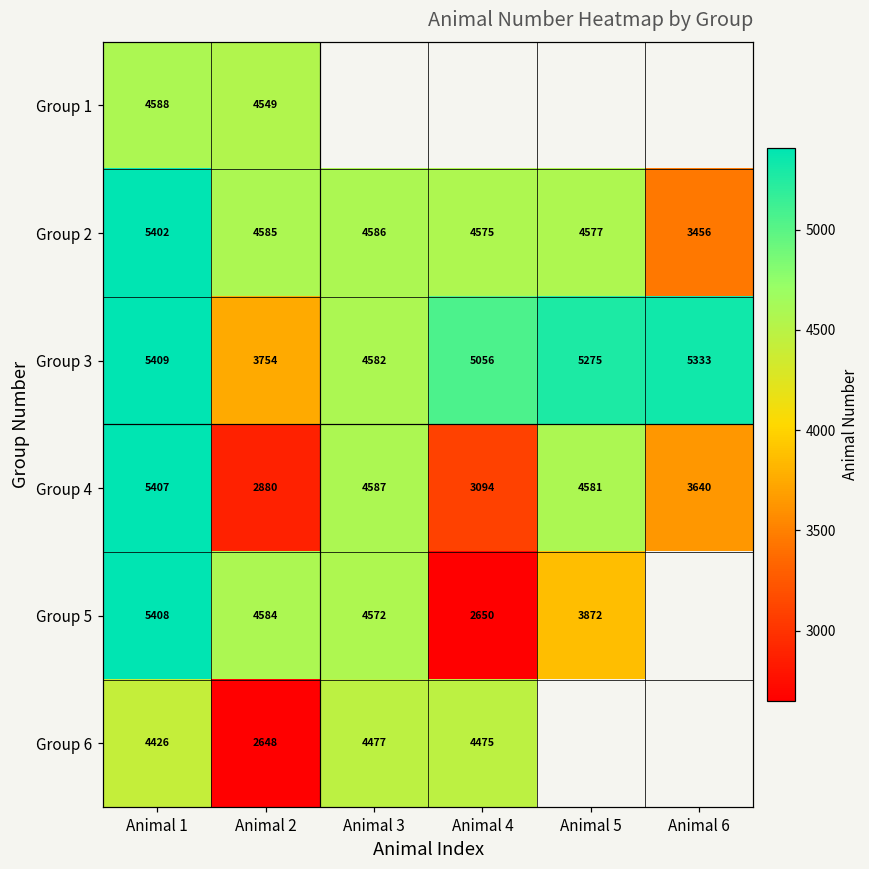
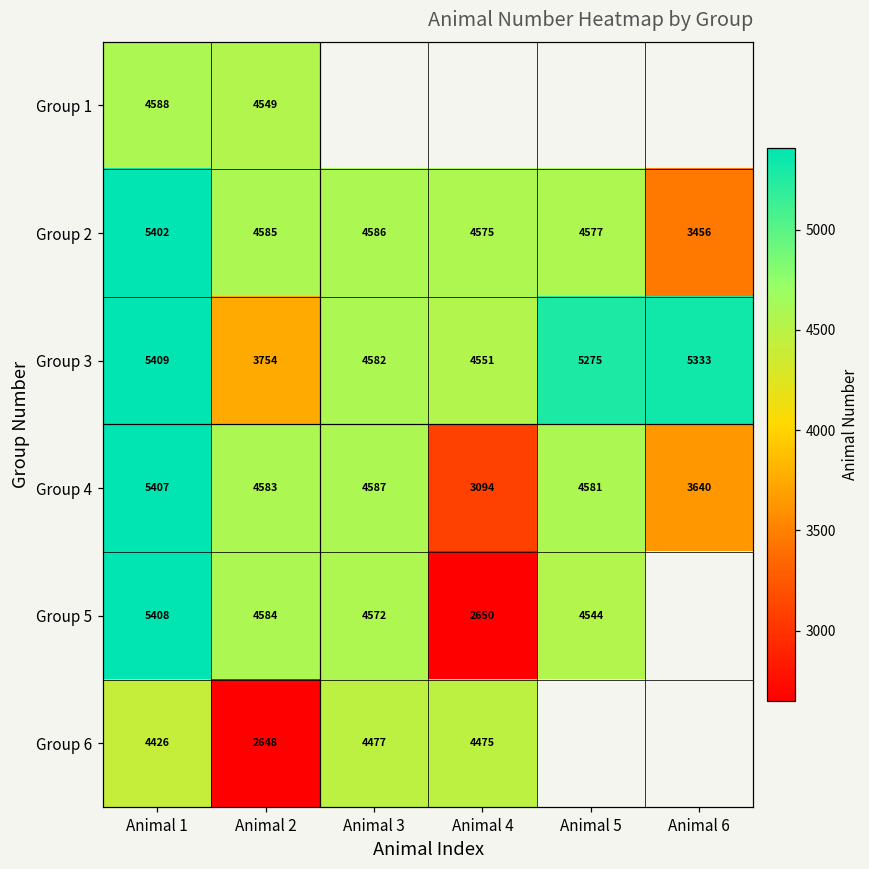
Group 3, Animal 4: 5056 -> 4551
Group 4, Animal 2: 2880 -> 4583
Group 5, Animal 5: 3872 -> 4544
